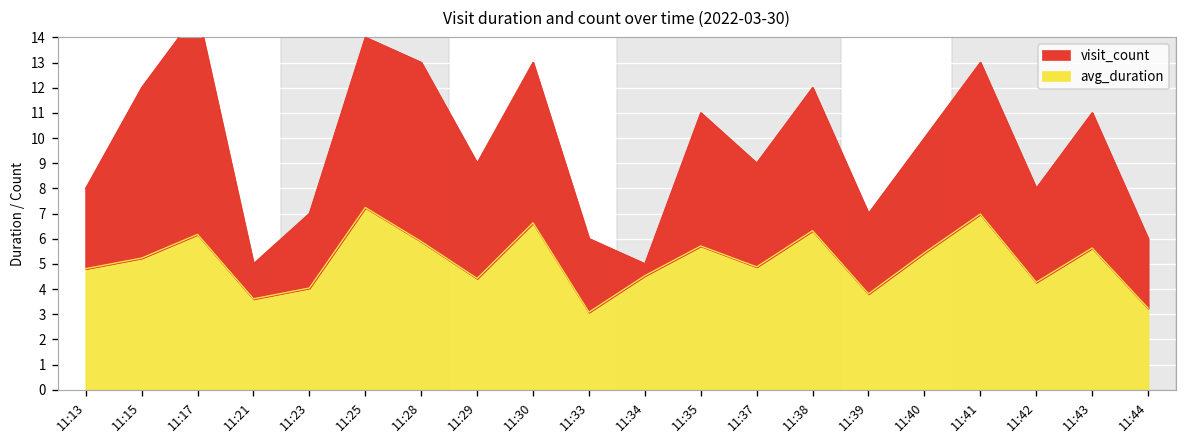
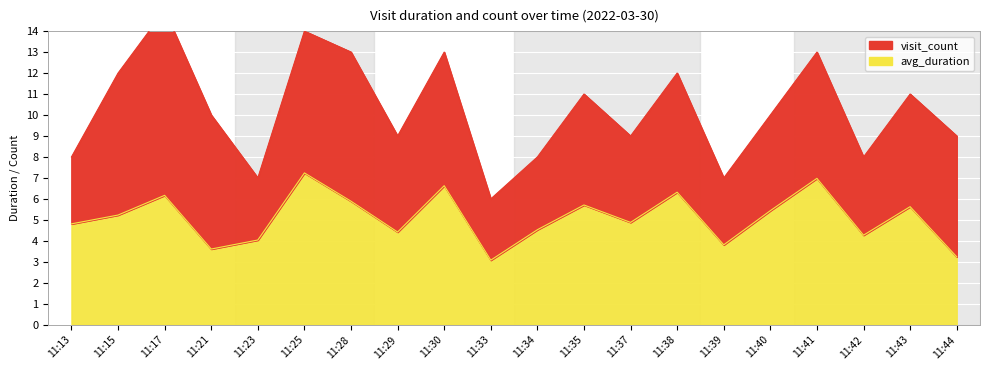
visit_count, 11:21: 5 -> 10
visit_count, 11:34: 5 -> 8
visit_count, 11:44: 6 -> 9
